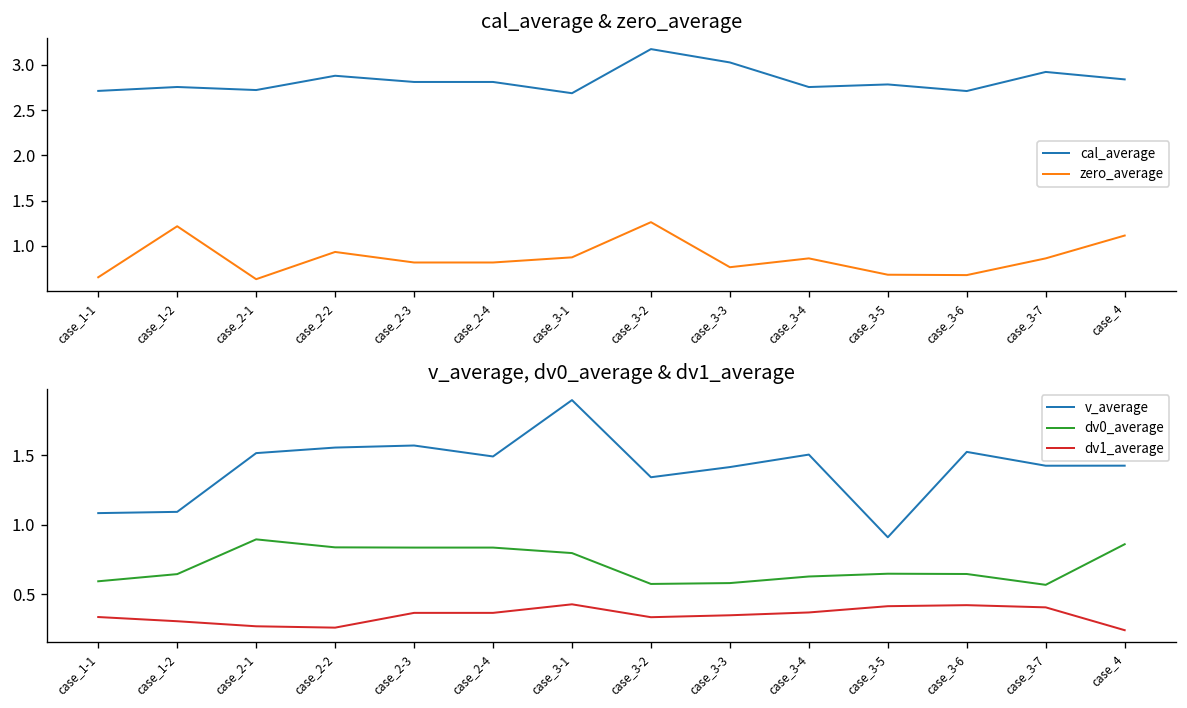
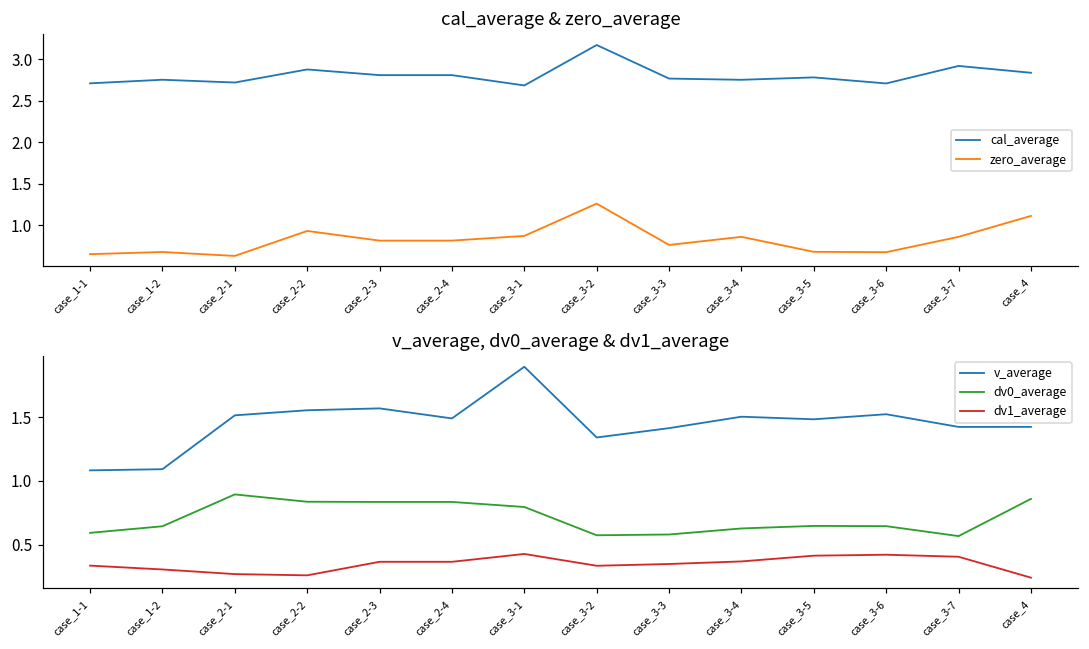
cal_average & zero_average, zero_average, case_1-2: 1.2 -> 0.7
cal_average & zero_average, cal_average, case_3-3: 3.0 -> 2.8
v_average, dv0_average & dv1_average, v_average, case_3-5: 0.91 -> 1.48
